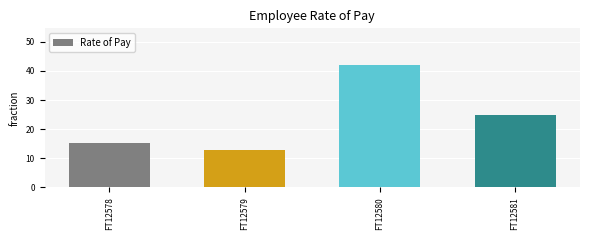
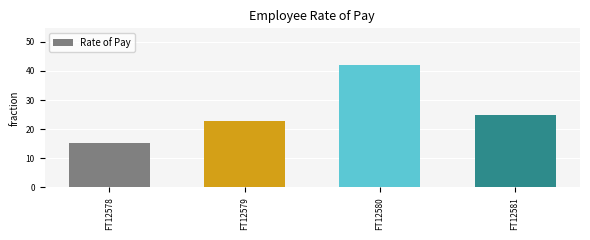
FT12579: 13 -> 23
